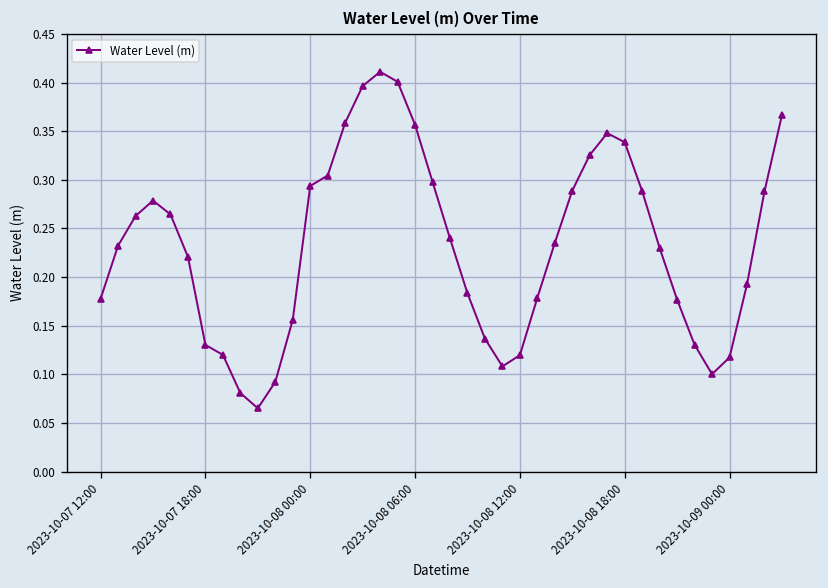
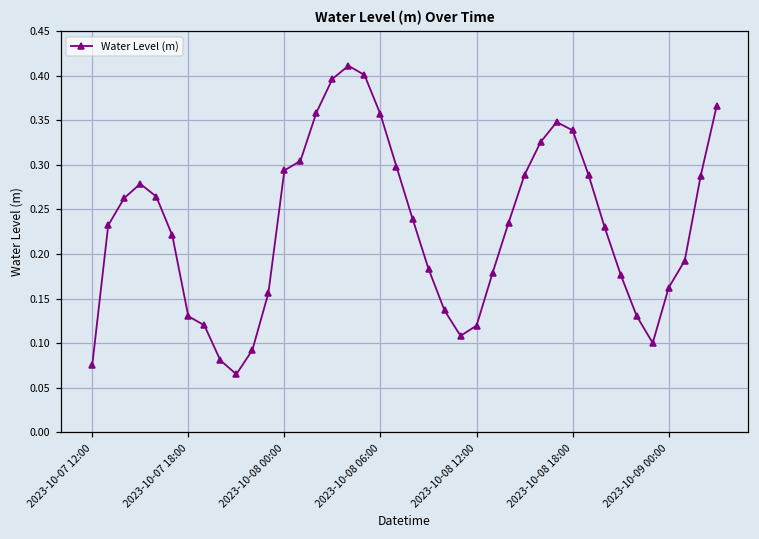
2023-10-07 12:00: 0.18 -> 0.08
2023-10-09 00:00: 0.12 -> 0.16
